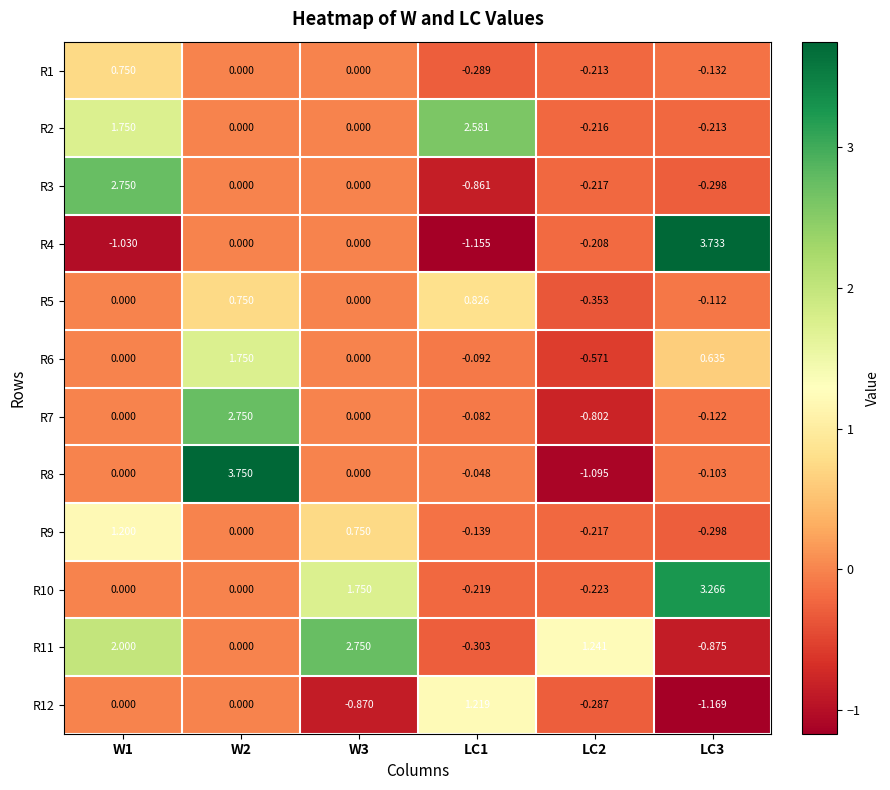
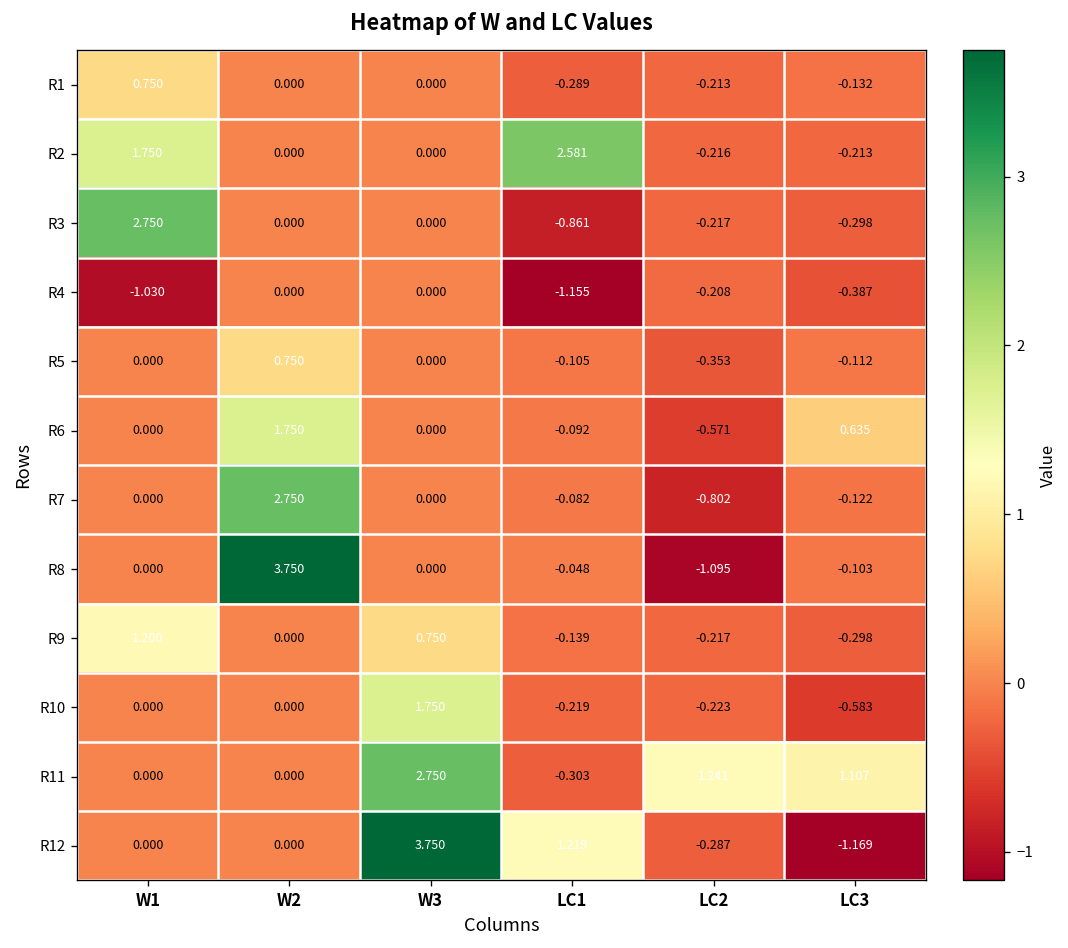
R4, LC3: 3.733 -> -0.387
R5, LC1: 0.826 -> -0.105
R10, LC3: 3.266 -> -0.583
R11, W1: 2.000 -> 0.000
R11, LC3: -0.875 -> 1.107
R12, W3: -0.870 -> 3.750
